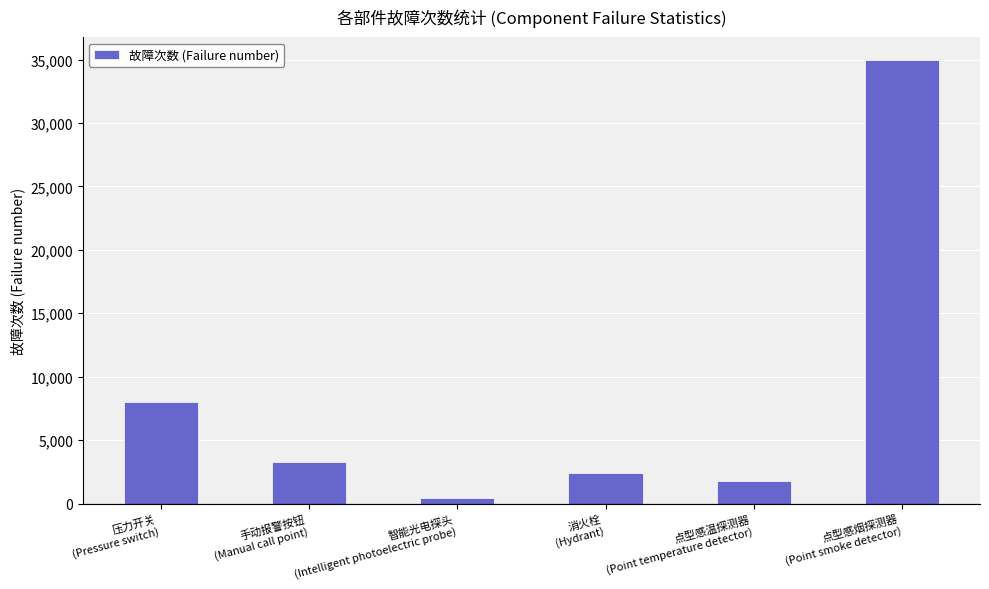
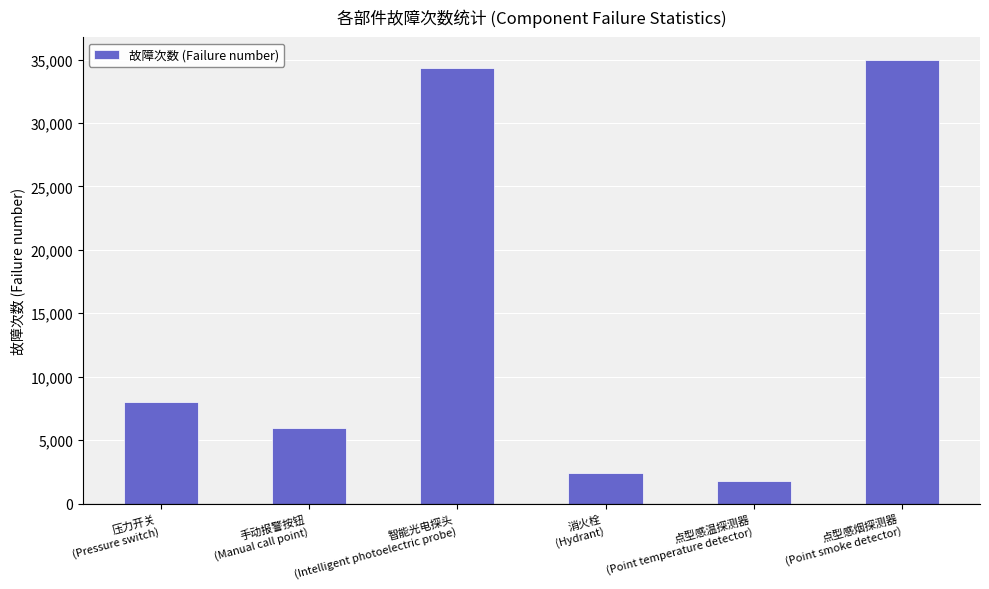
手动报警按钮 (Manual call point): 3,300 -> 6,000
智能光电探头 (Intelligent photoelectric probe): 500 -> 34,300
